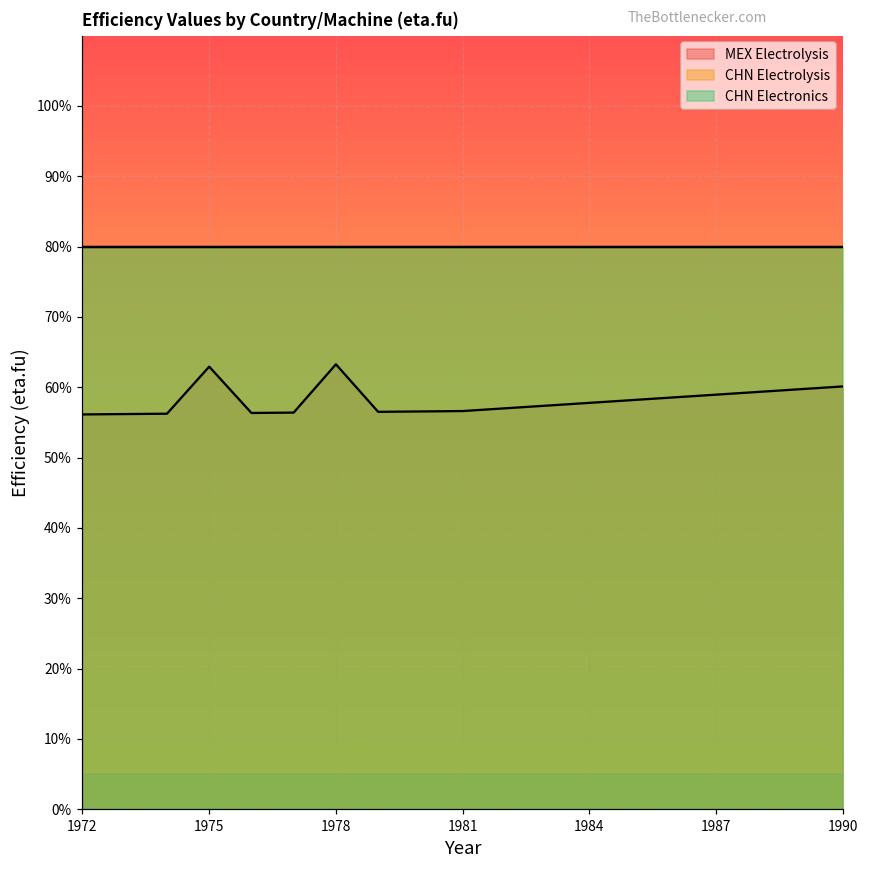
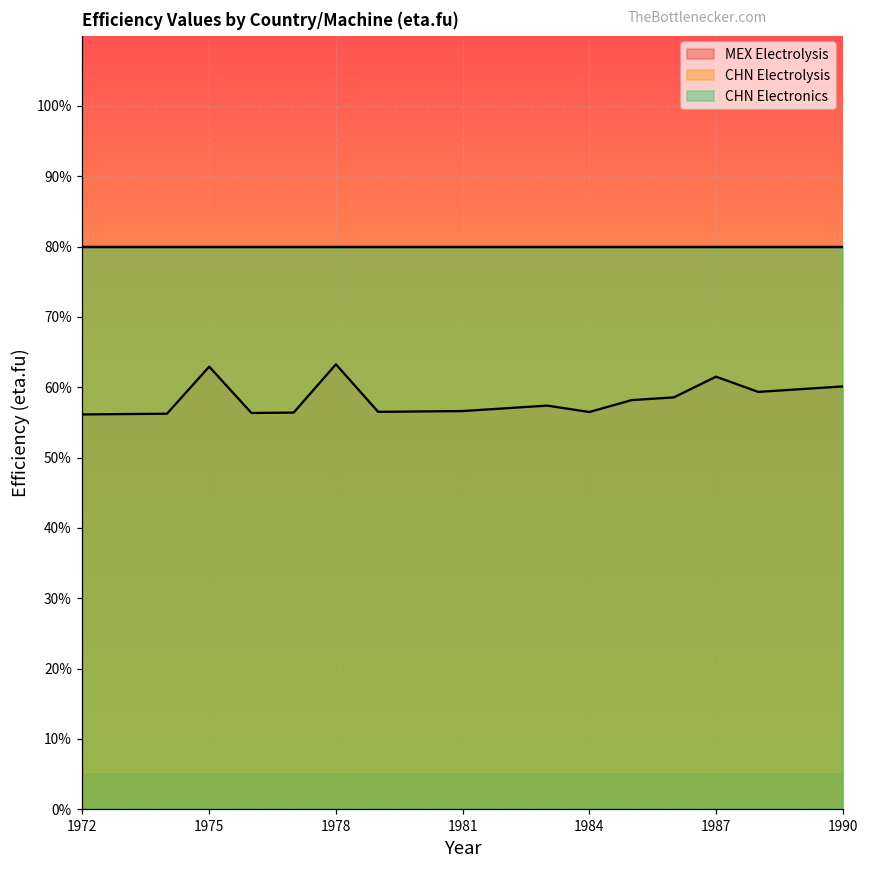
MEX Electrolysis, 1984: 58% -> 56%
MEX Electrolysis, 1987: 59% -> 61%
